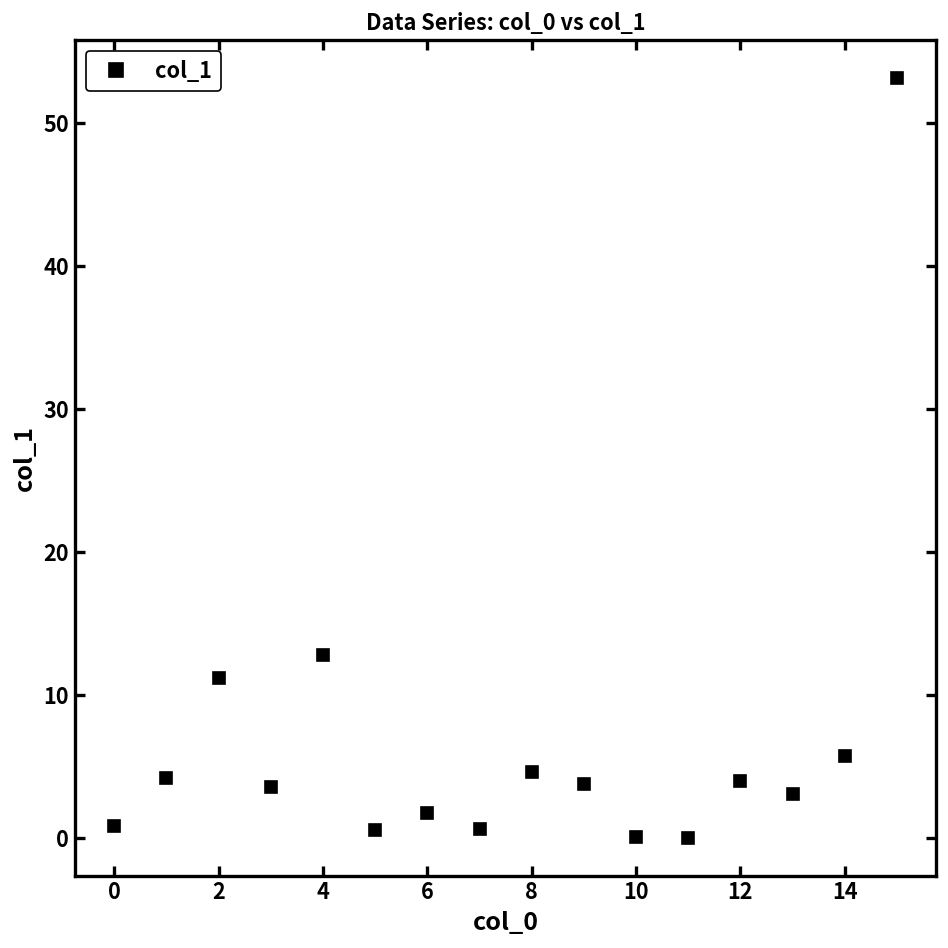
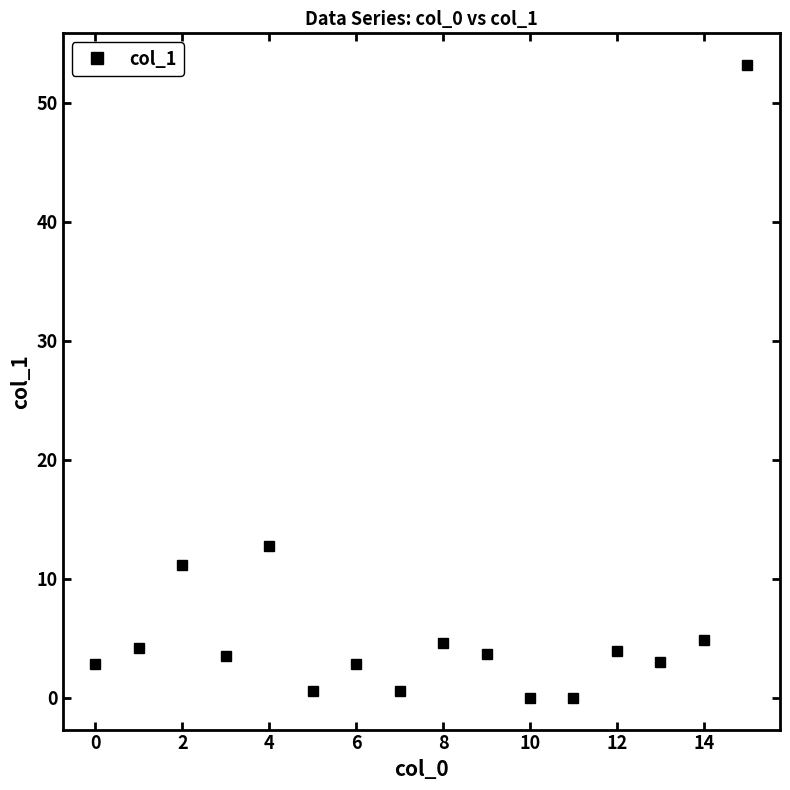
0: 0.8 -> 2.9
6: 1.7 -> 2.8
14: 5.7 -> 4.8
